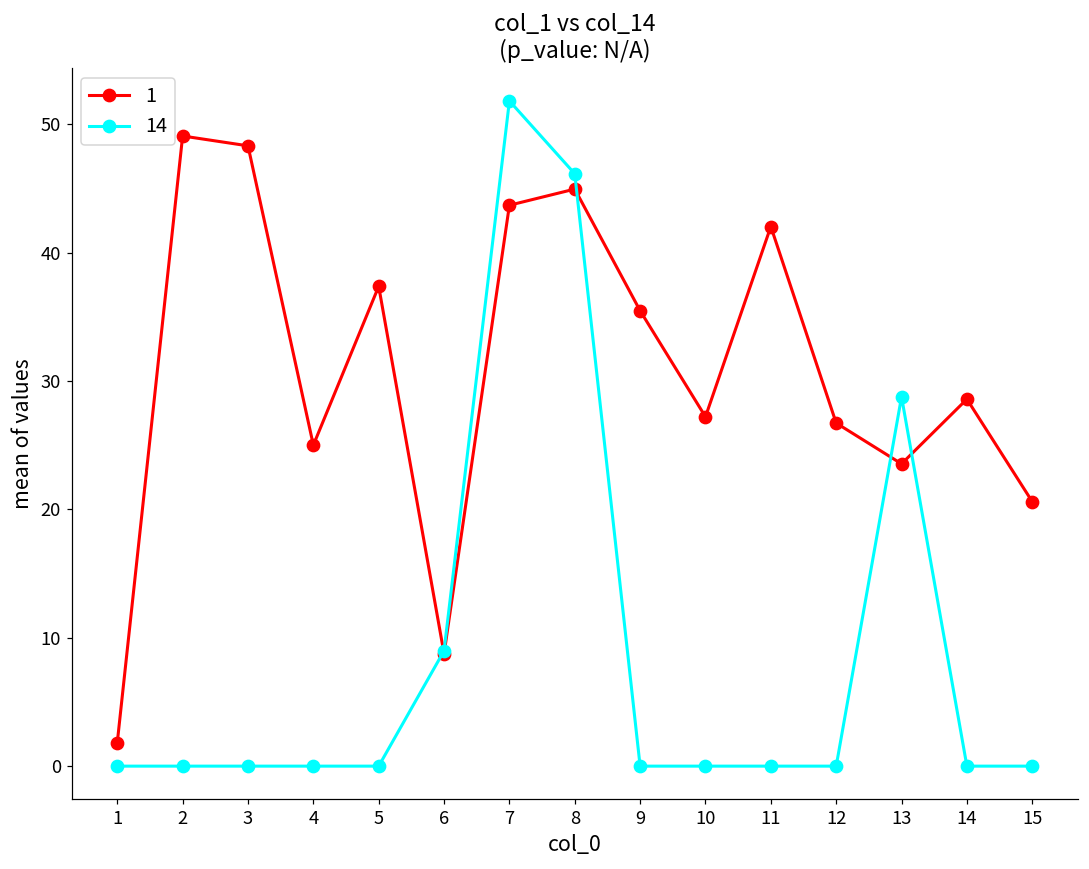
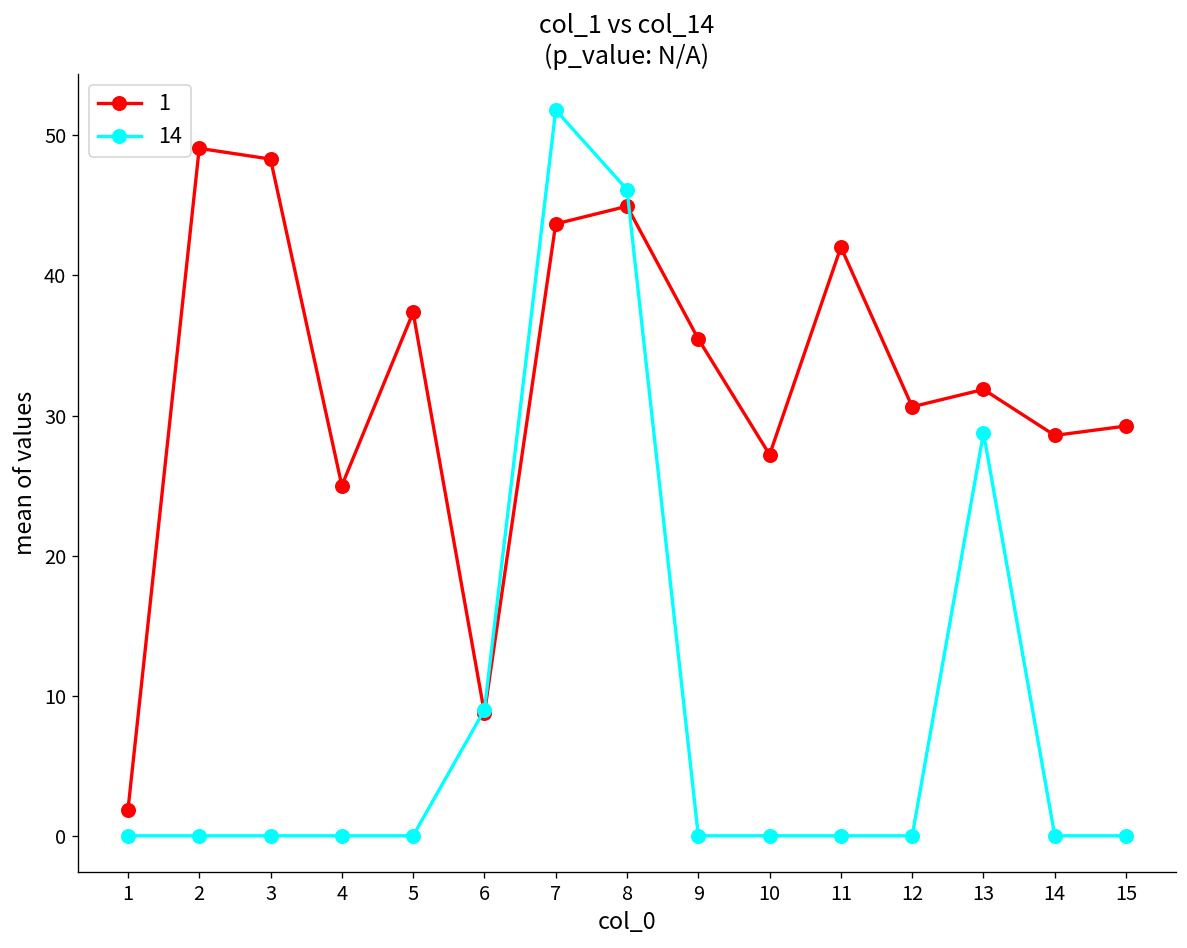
1, 12: 26.7 -> 30.6
1, 13: 23.5 -> 31.9
1, 15: 20.6 -> 29.3
